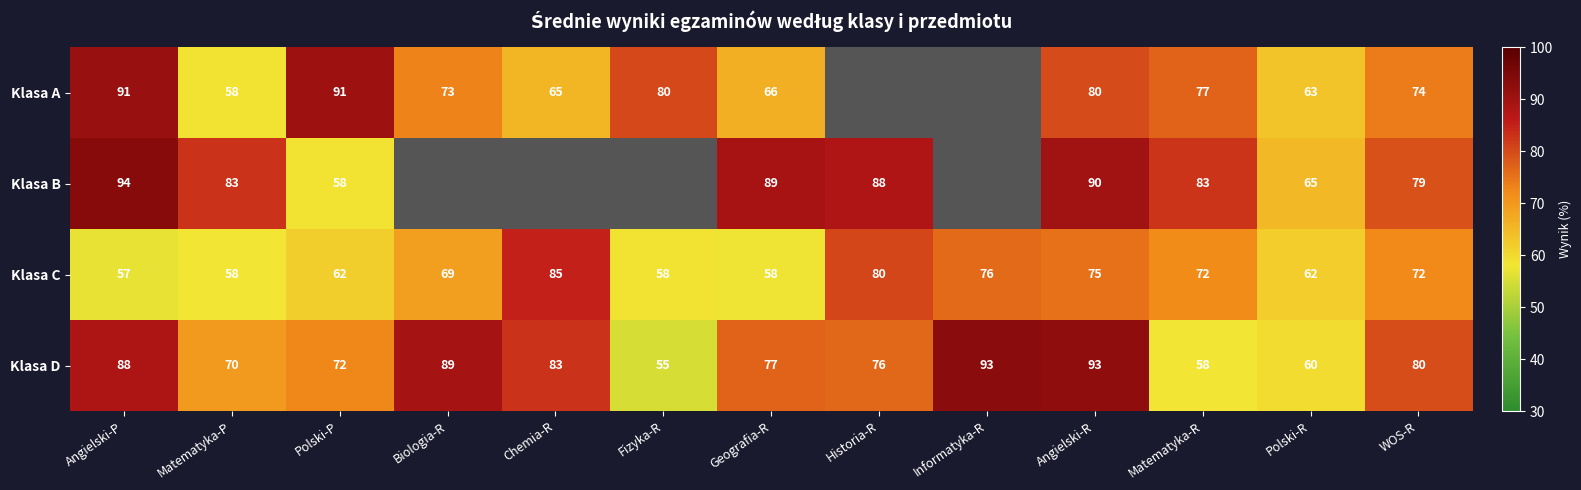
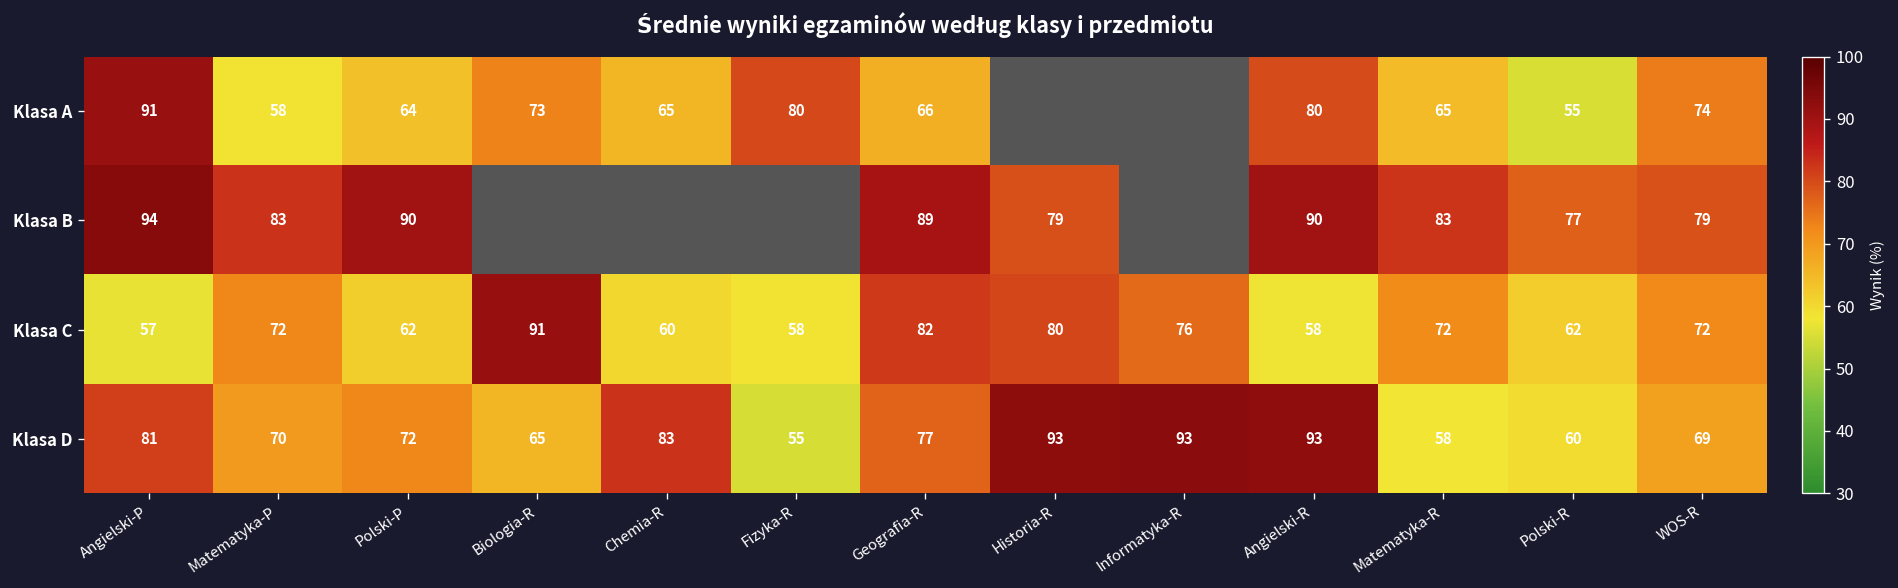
Klasa A, Polski-P: 91 -> 64
Klasa A, Matematyka-R: 77 -> 65
Klasa A, Polski-R: 63 -> 55
Klasa B, Polski-P: 58 -> 90
Klasa B, Historia-R: 88 -> 79
Klasa B, Polski-R: 65 -> 77
Klasa C, Matematyka-P: 58 -> 72
Klasa C, Biologia-R: 69 -> 91
Klasa C, Chemia-R: 85 -> 60
Klasa C, Geografia-R: 58 -> 82
Klasa C, Angielski-R: 75 -> 58
Klasa D, Angielski-P: 88 -> 81
Klasa D, Biologia-R: 89 -> 65
Klasa D, Historia-R: 76 -> 93
Klasa D, WOS-R: 80 -> 69
